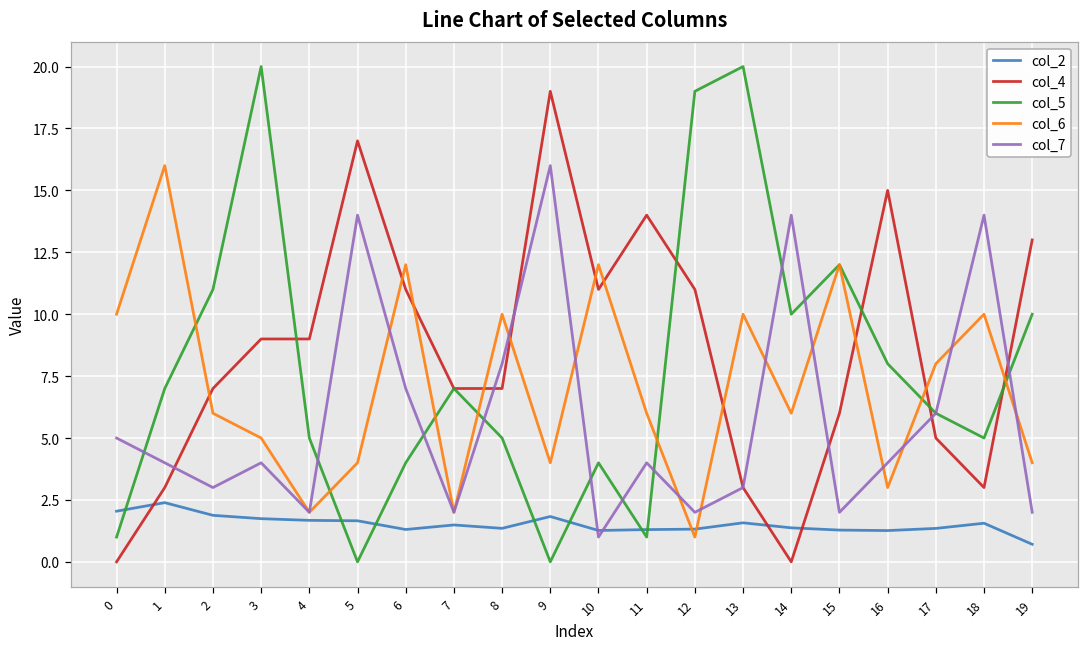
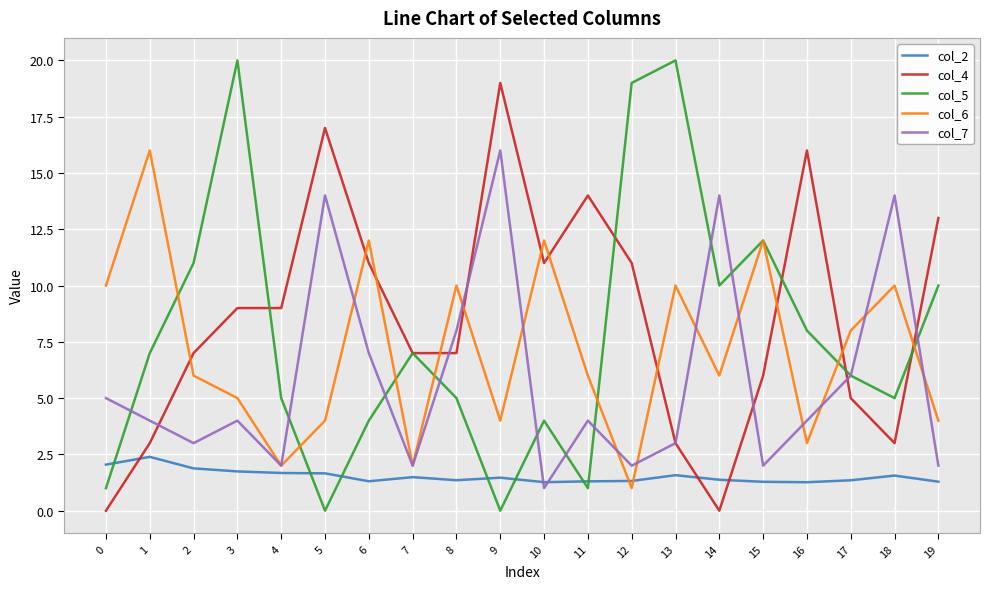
col_2, 9: 1.8 -> 1.5
col_4, 16: 15 -> 16
col_2, 19: 0.7 -> 1.3
